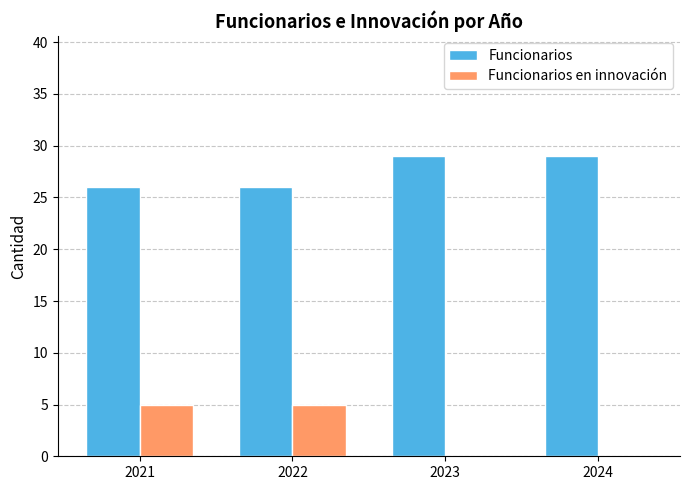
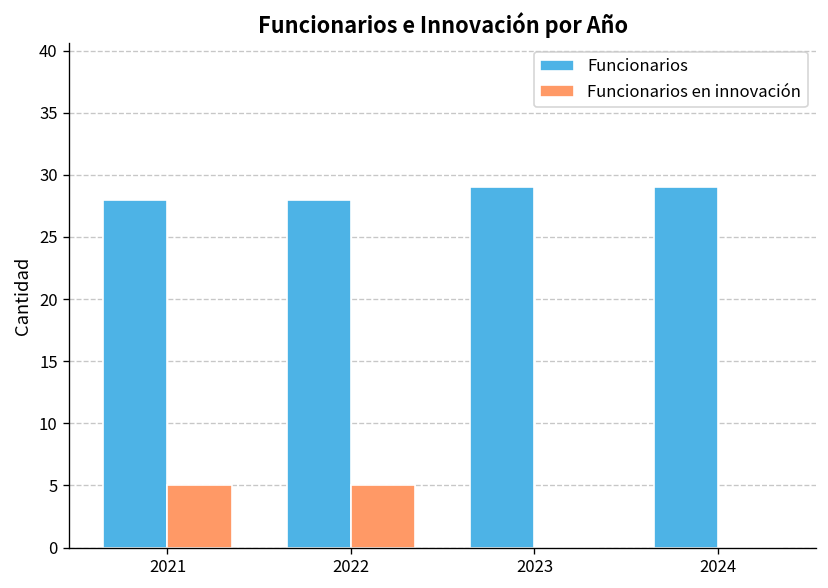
Funcionarios, 2021: 26 -> 28
Funcionarios, 2022: 26 -> 28
